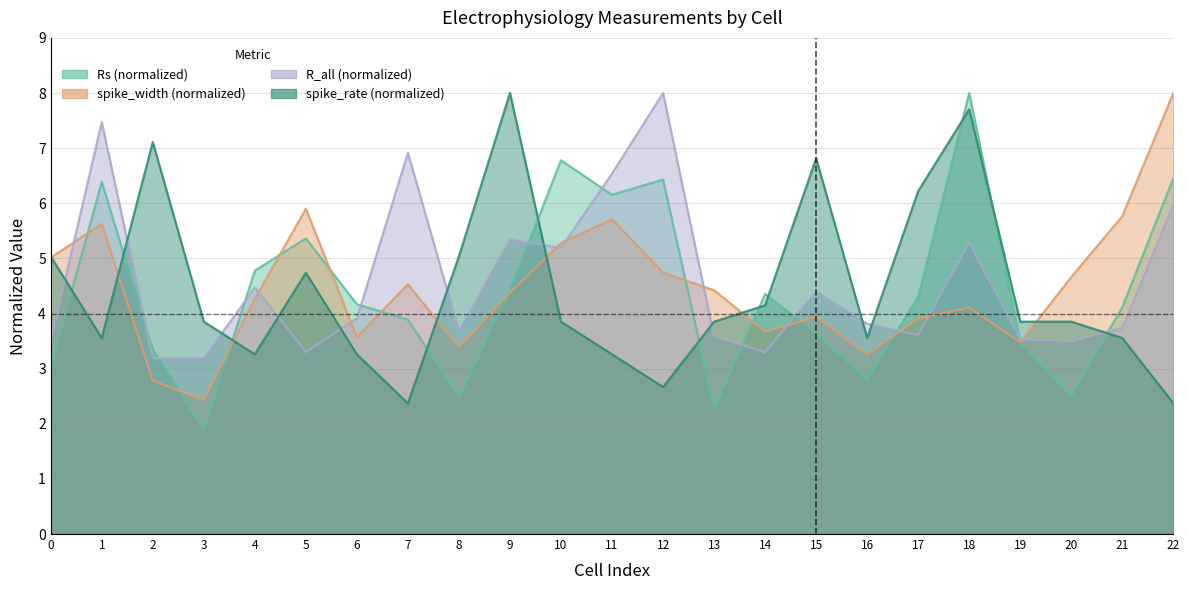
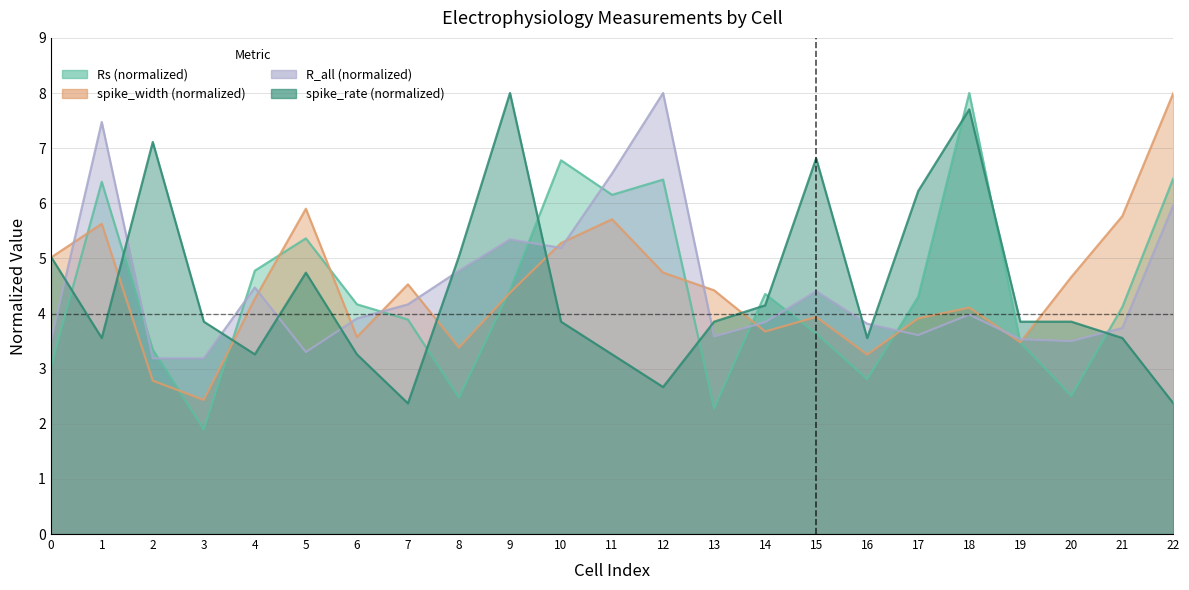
R_all (normalized), 7: 6.9 -> 4.2
R_all (normalized), 8: 3.7 -> 4.8
R_all (normalized), 14: 3.3 -> 3.8
R_all (normalized), 18: 5.3 -> 4.0
